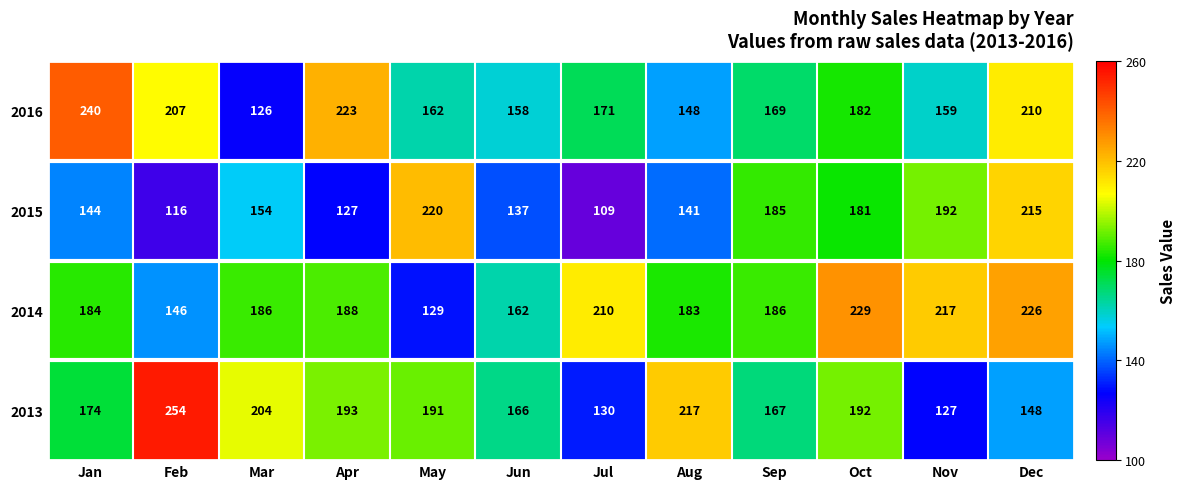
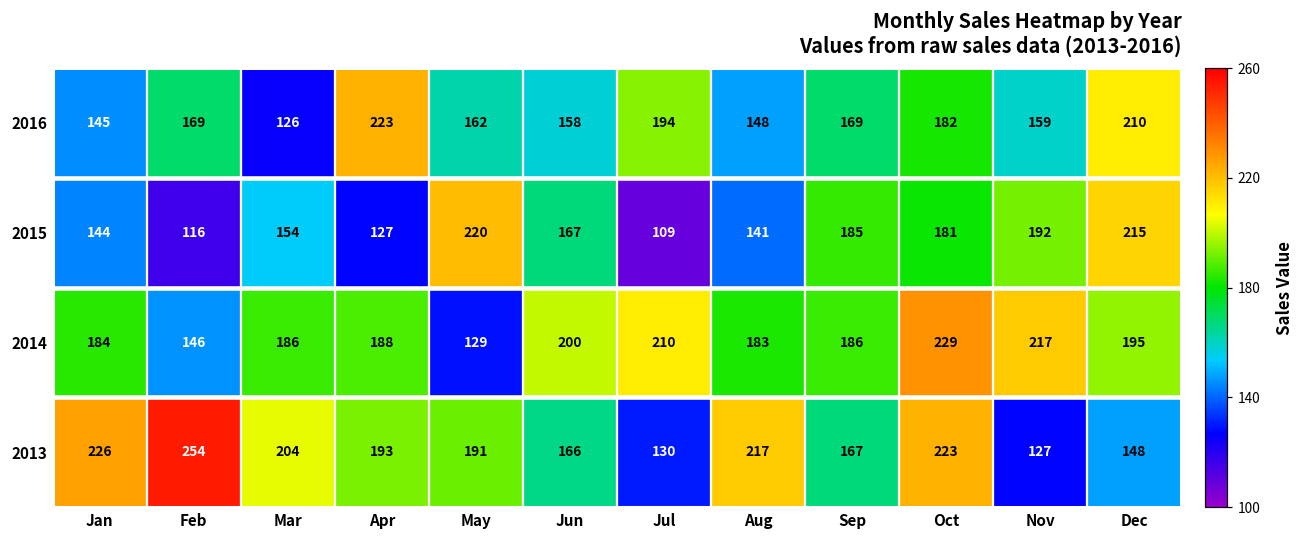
2016, Jan: 240 -> 145
2016, Feb: 207 -> 169
2016, Jul: 171 -> 194
2015, Jun: 137 -> 167
2014, Jun: 162 -> 200
2014, Dec: 226 -> 195
2013, Jan: 174 -> 226
2013, Oct: 192 -> 223
